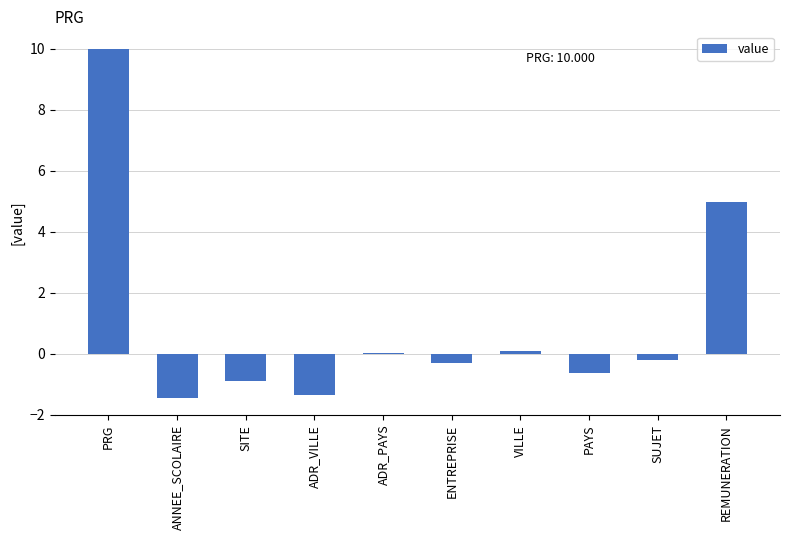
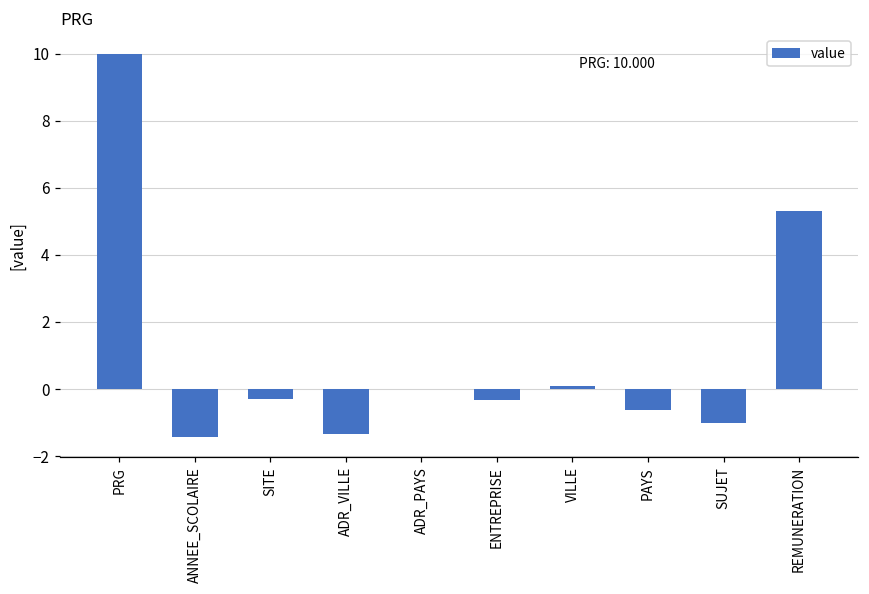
SITE: -0.9 -> -0.3
SUJET: -0.2 -> -1.0
REMUNERATION: 5.0 -> 5.3
